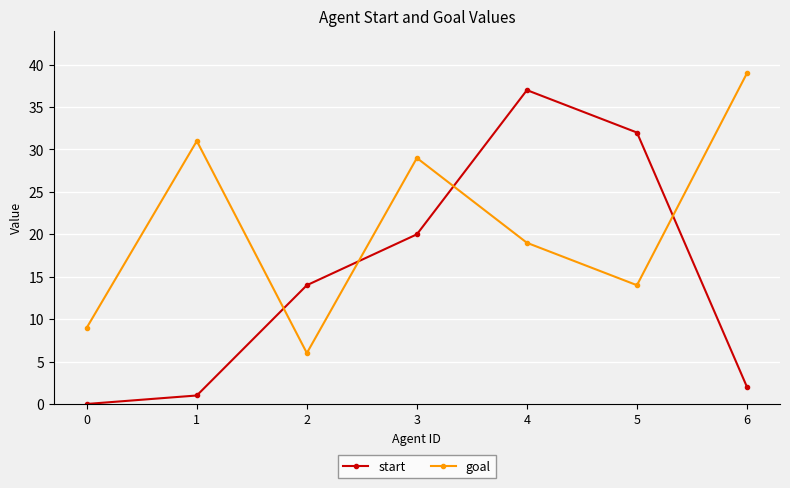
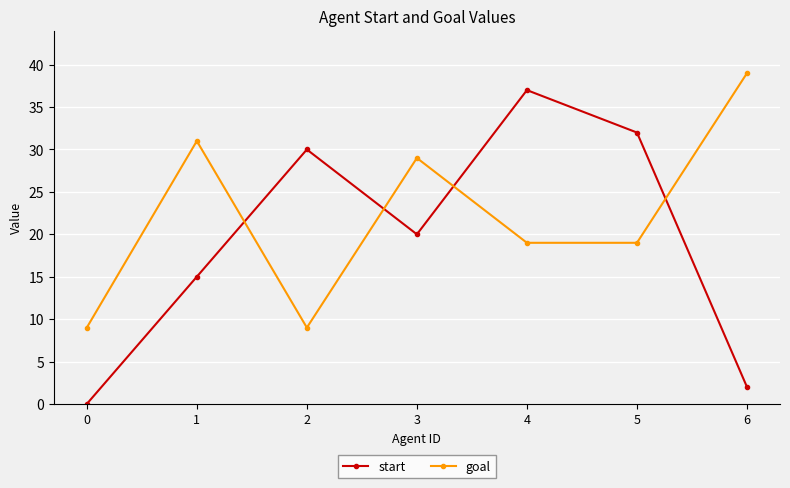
start, 1: 1 -> 15
start, 2: 14 -> 30
goal, 2: 6 -> 9
goal, 5: 14 -> 19
